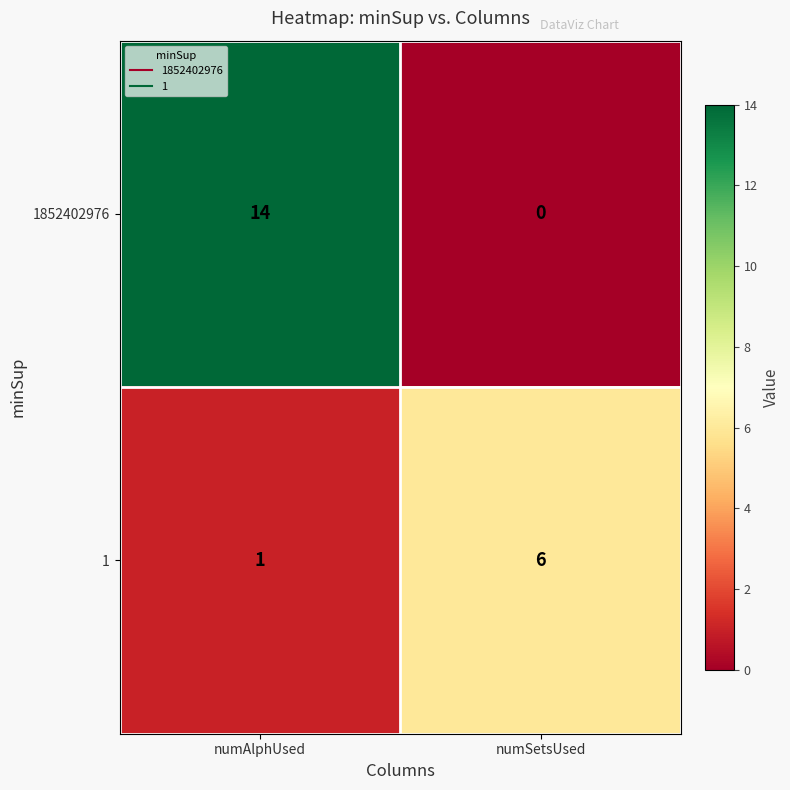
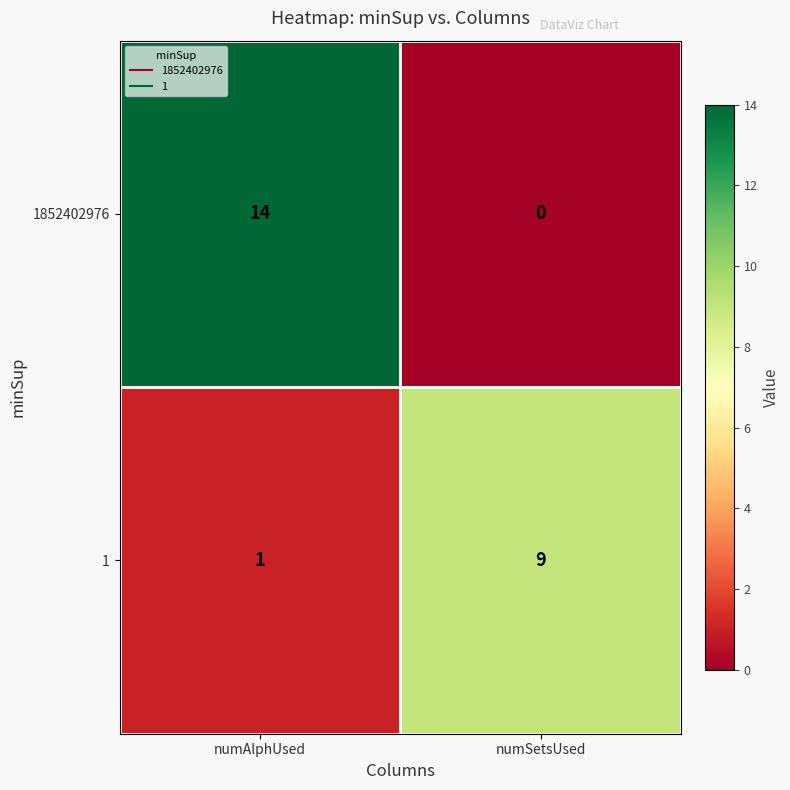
1, numSetsUsed: 6 -> 9
